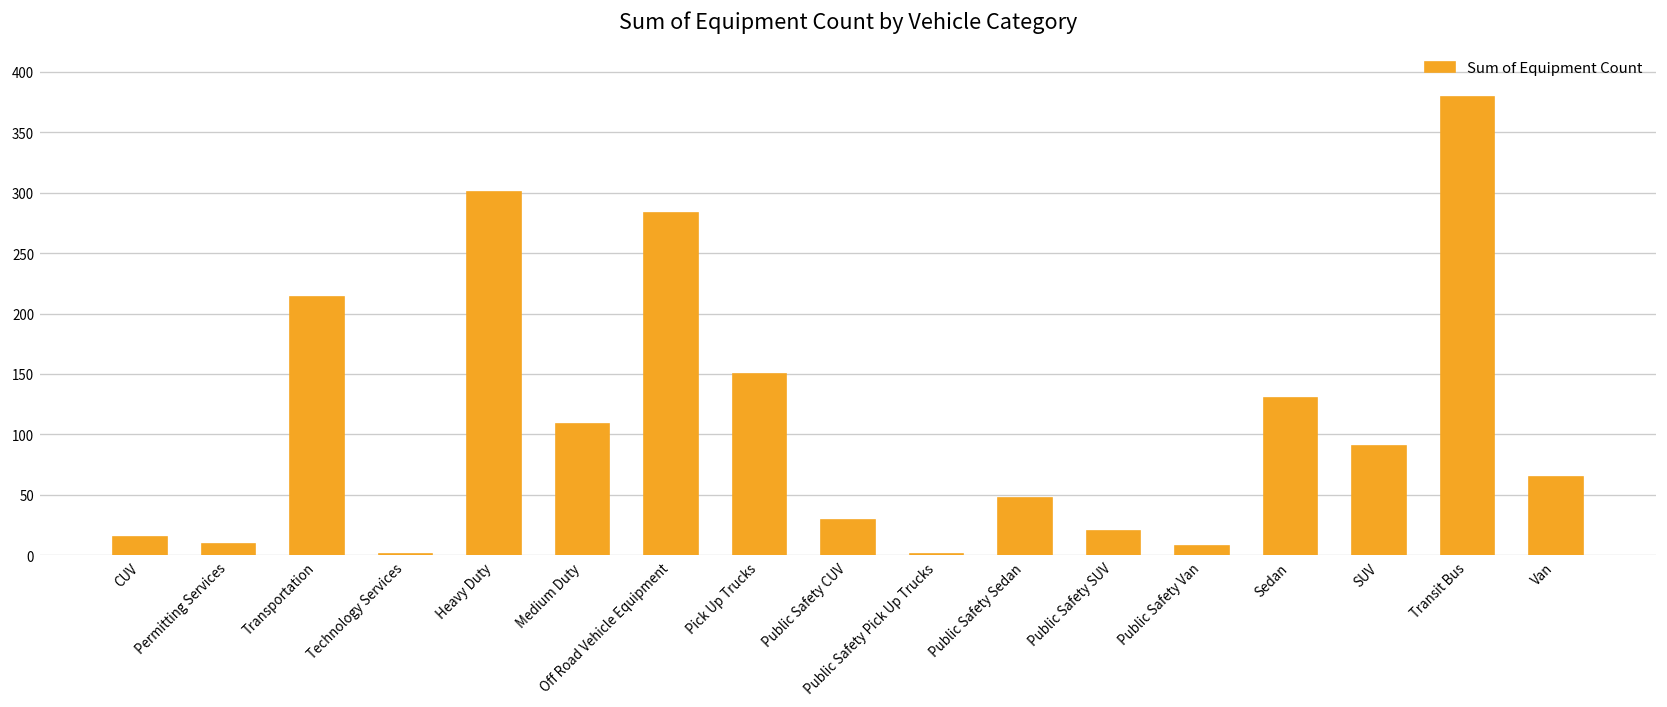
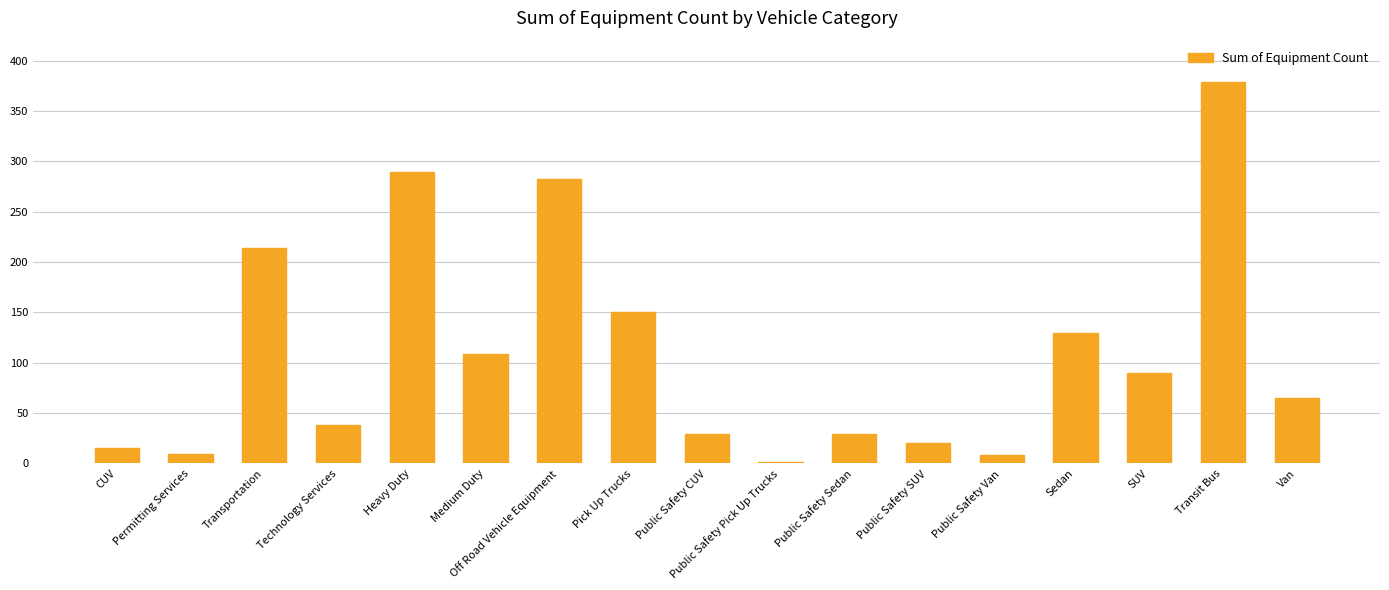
Technology Services: 1 -> 38
Heavy Duty: 301 -> 290
Public Safety Sedan: 47 -> 29
